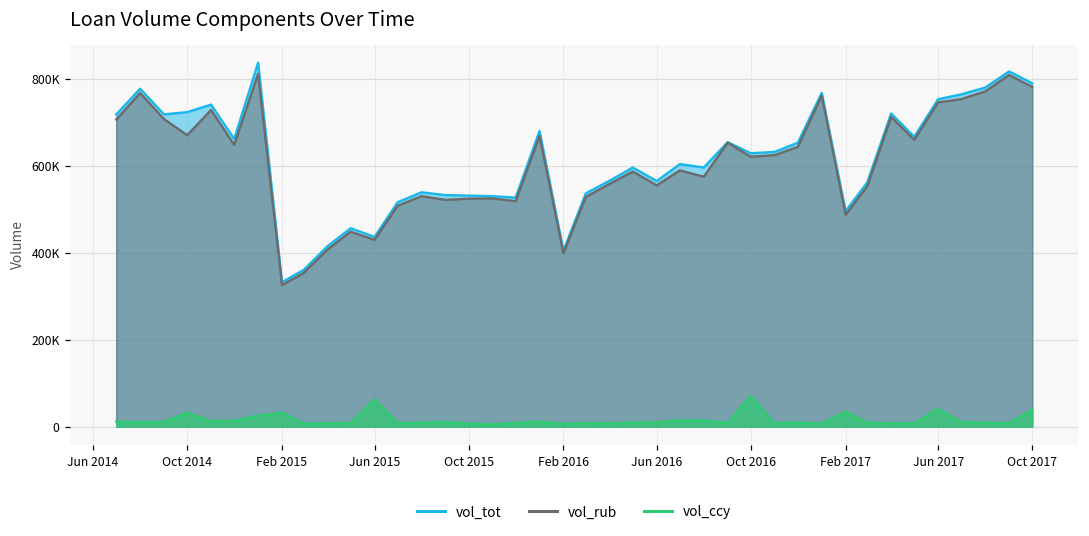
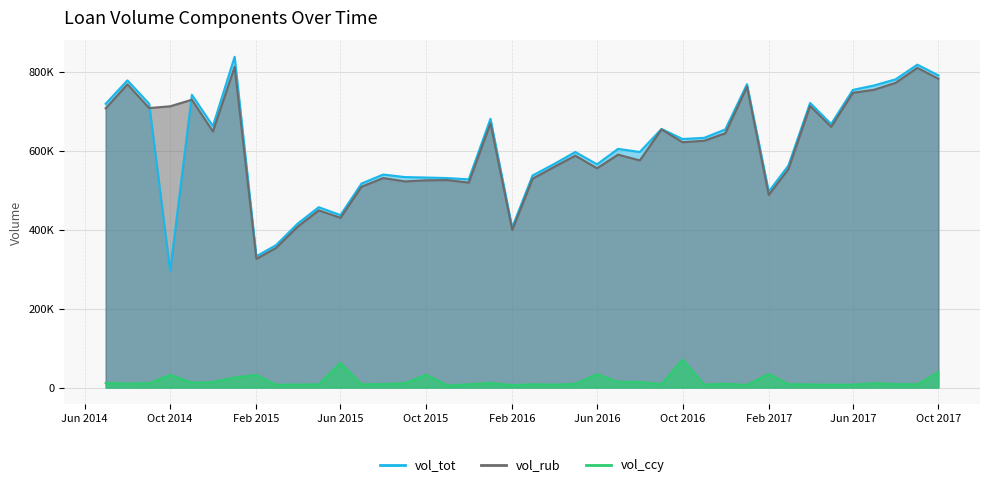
vol_tot, Oct 2014: 720000 -> 300000
vol_rub, Oct 2014: 670000 -> 710000
vol_ccy, Oct 2015: 10000 -> 30000
vol_ccy, Jun 2016: 10000 -> 30000
vol_ccy, Jun 2017: 40000 -> 10000
